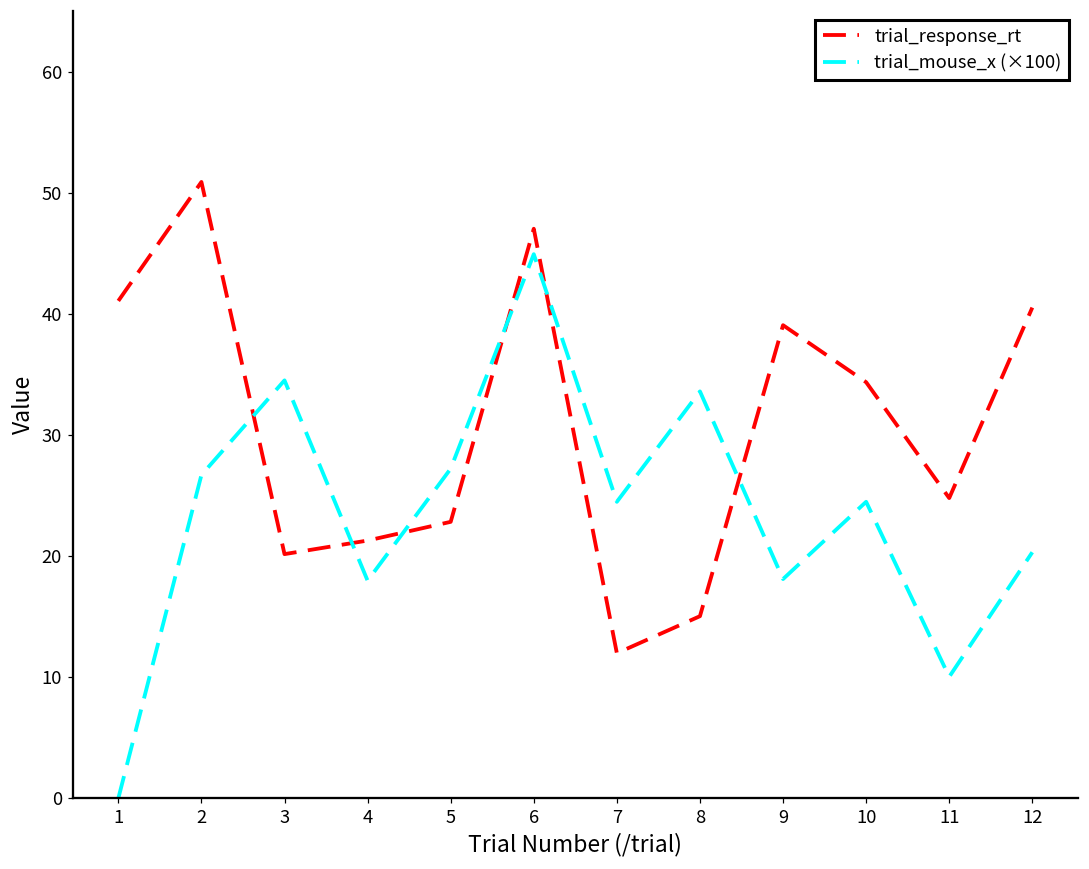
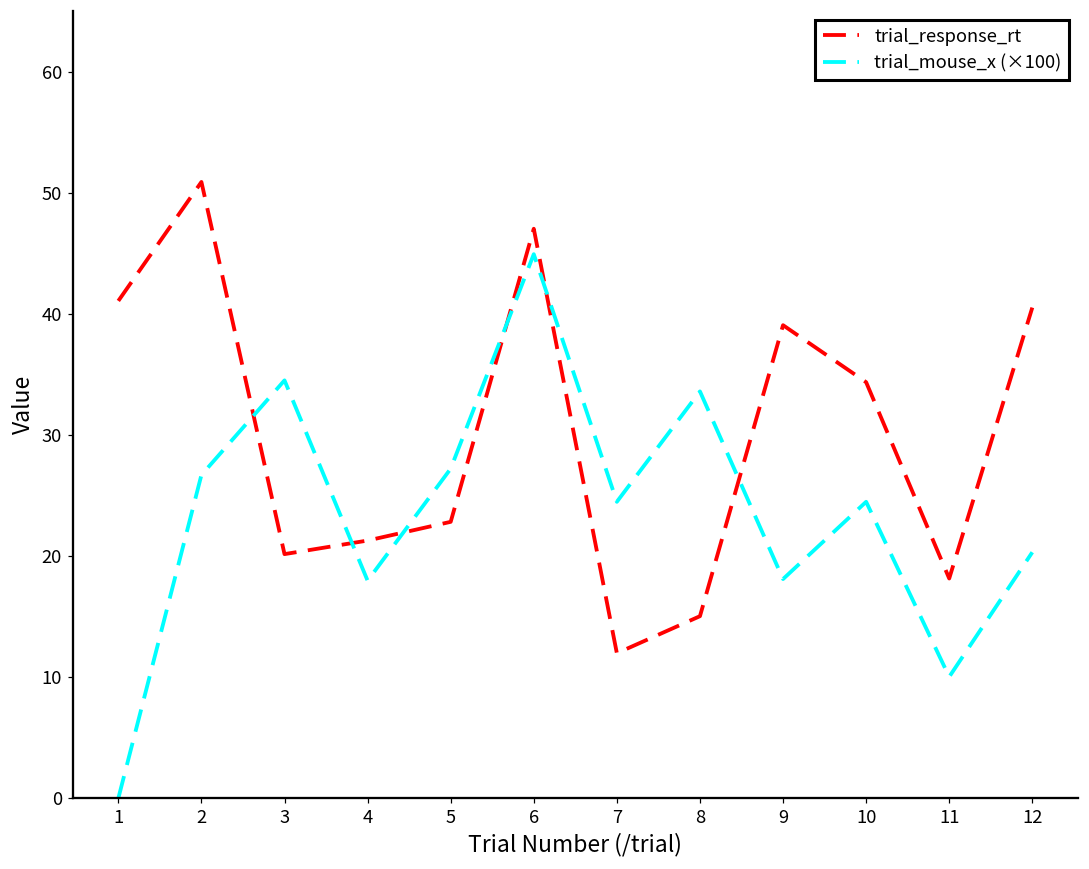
trial_response_rt, 11: 24.8 -> 18.1
